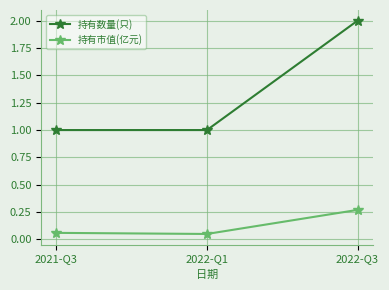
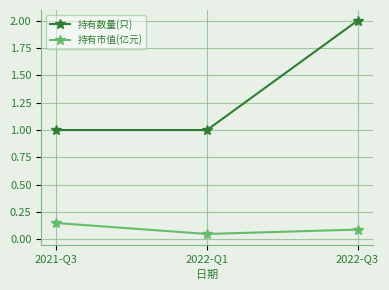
持有市值(亿元), 2021-Q3: 0.06 -> 0.15
持有市值(亿元), 2022-Q3: 0.27 -> 0.09
